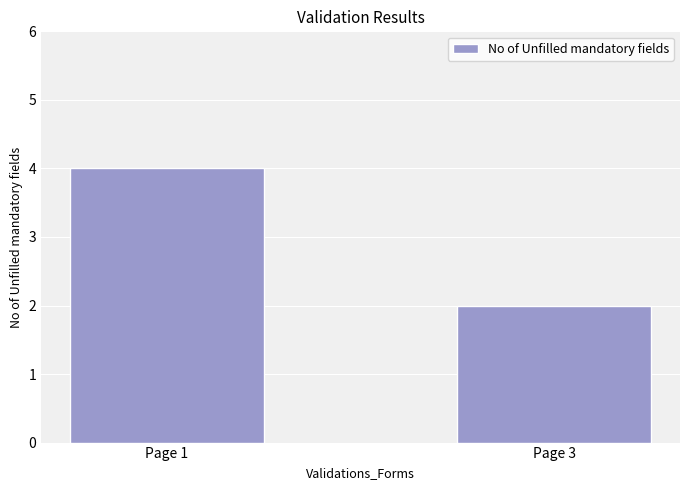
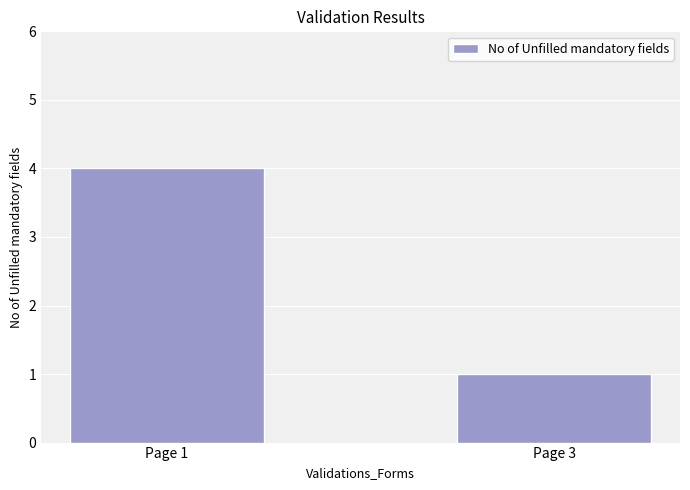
Page 3: 2 -> 1
